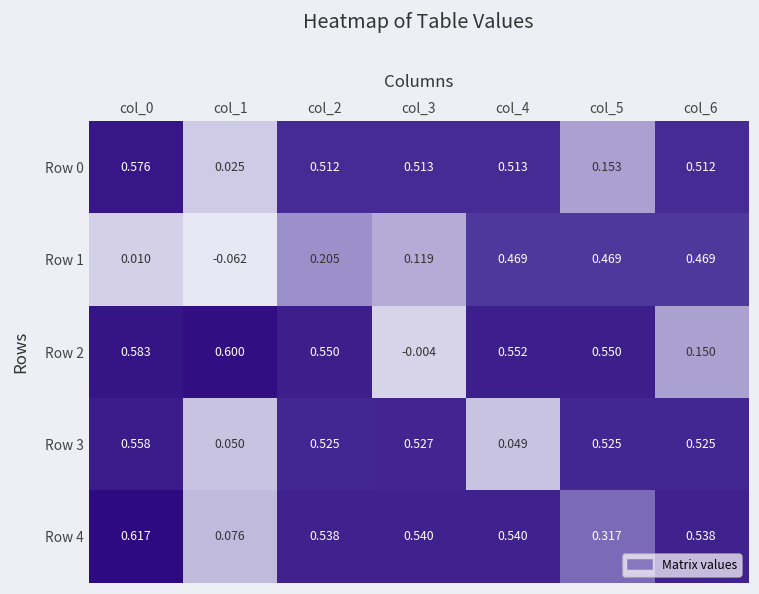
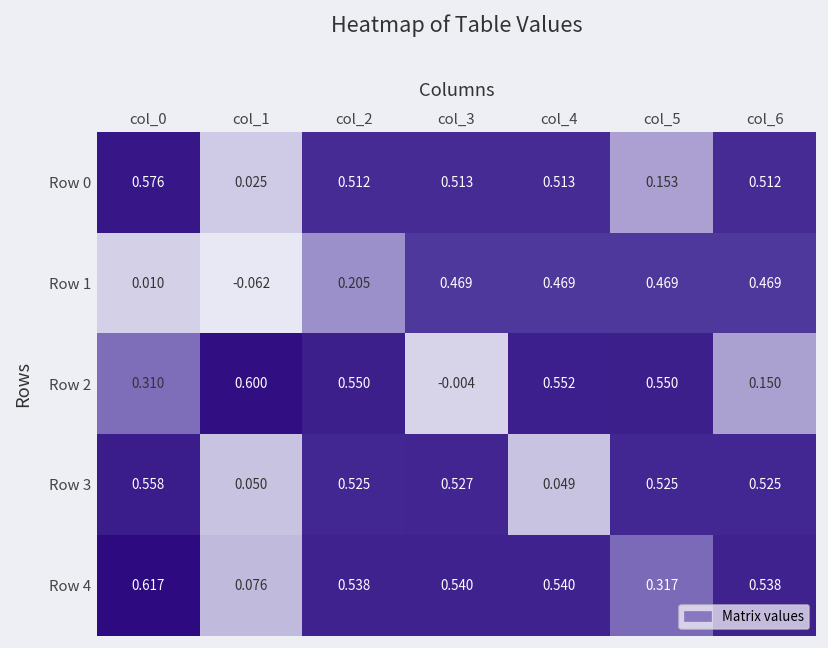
Row 1, col_3: 0.119 -> 0.469
Row 2, col_0: 0.583 -> 0.310
